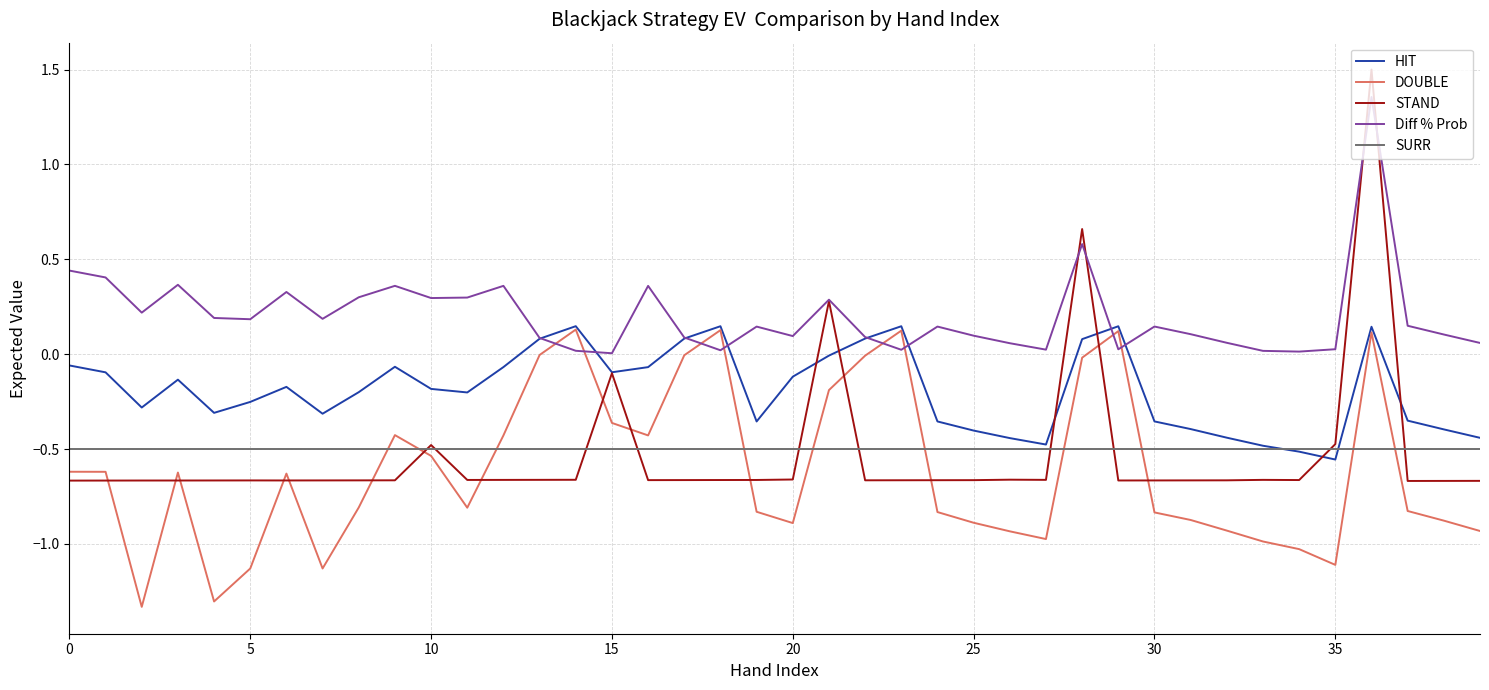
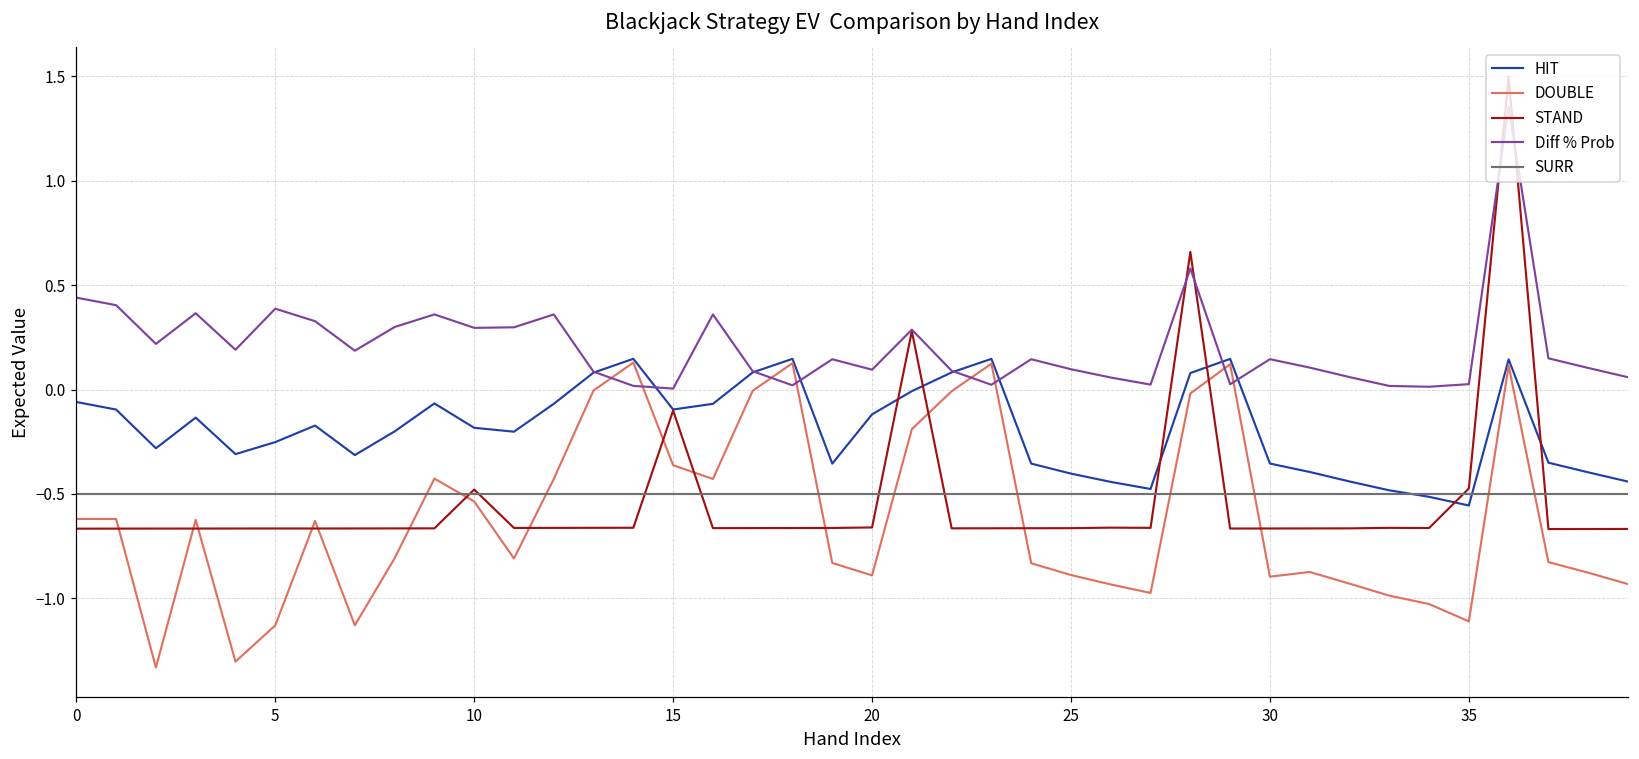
Diff % Prob, 5: 0.18 -> 0.39
DOUBLE, 30: -0.83 -> -0.90
